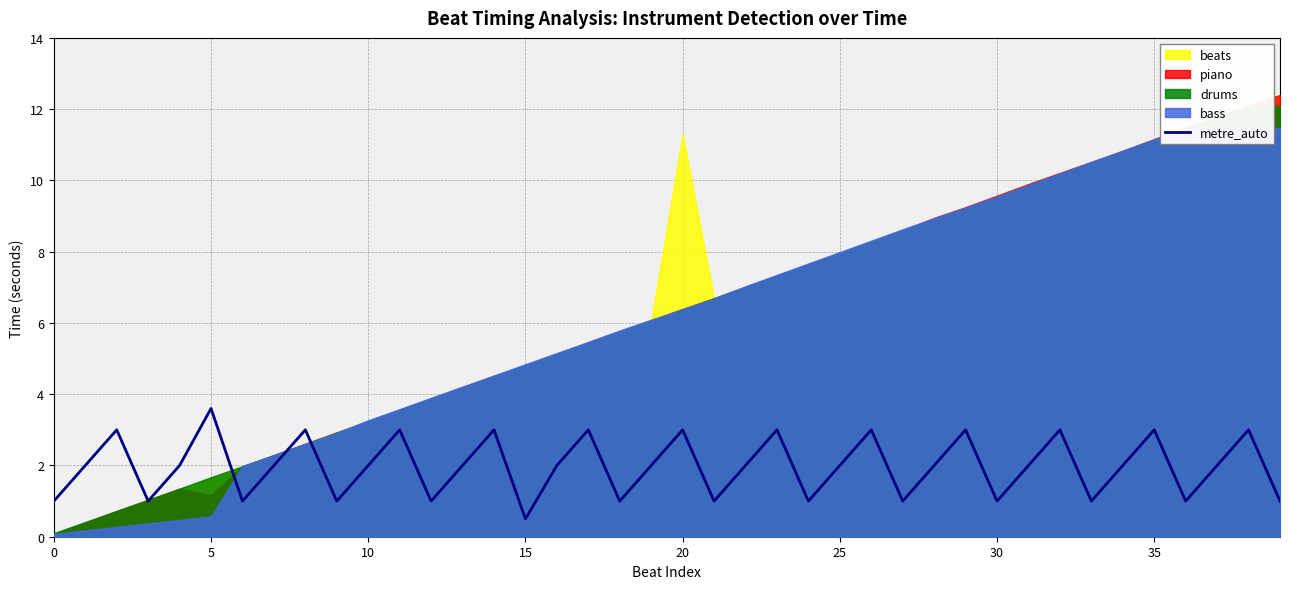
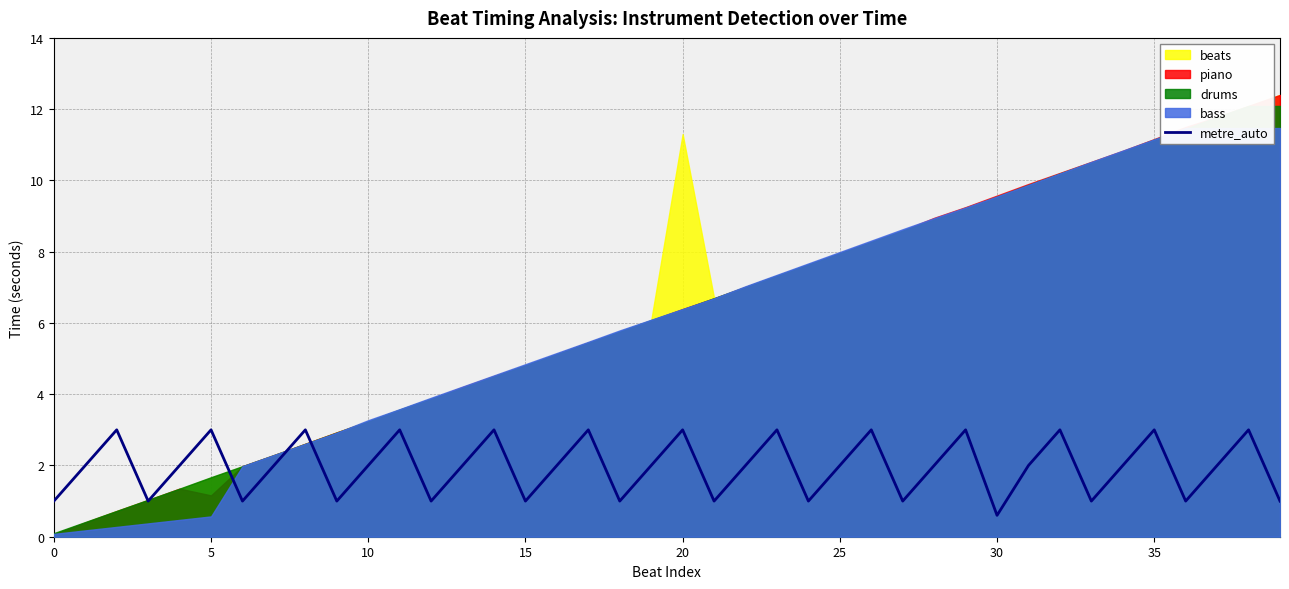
metre_auto, 5: 3.6 -> 3.0
metre_auto, 15: 0.5 -> 1.0
metre_auto, 30: 1.0 -> 0.6
